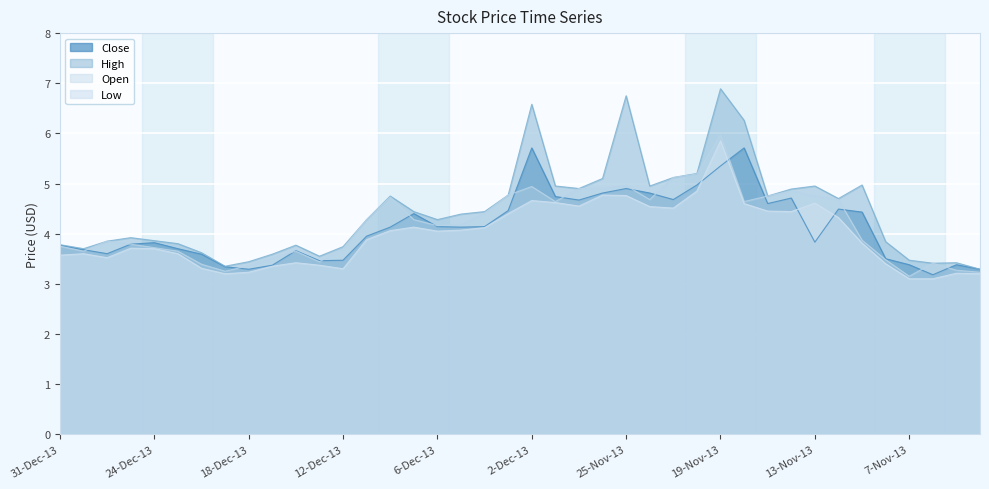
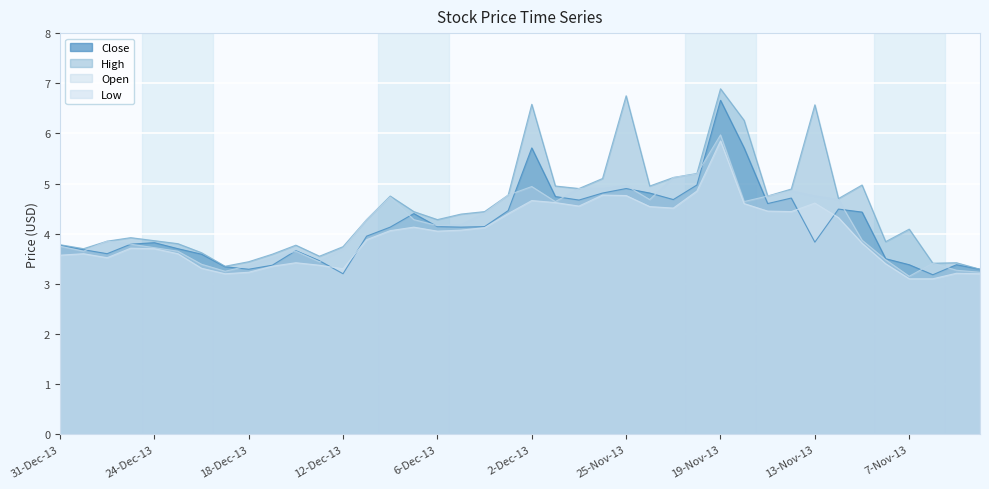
Close, 12-Dec-13: 3.5 -> 3.2
Close, 19-Nov-13: 5.4 -> 6.7
High, 13-Nov-13: 5.0 -> 6.6
High, 7-Nov-13: 3.5 -> 4.1
